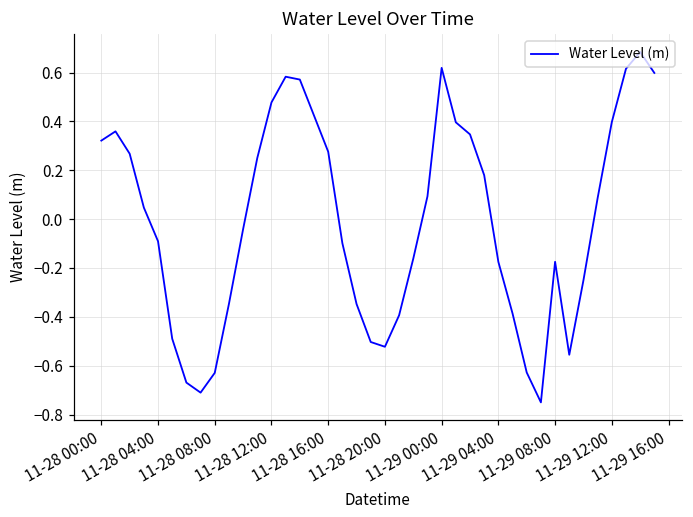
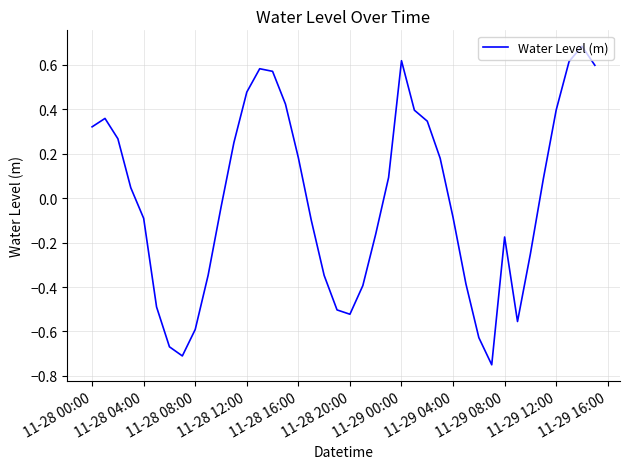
11-28 08:00: -0.63 -> -0.59
11-28 16:00: 0.28 -> 0.18
11-29 04:00: -0.18 -> -0.09
